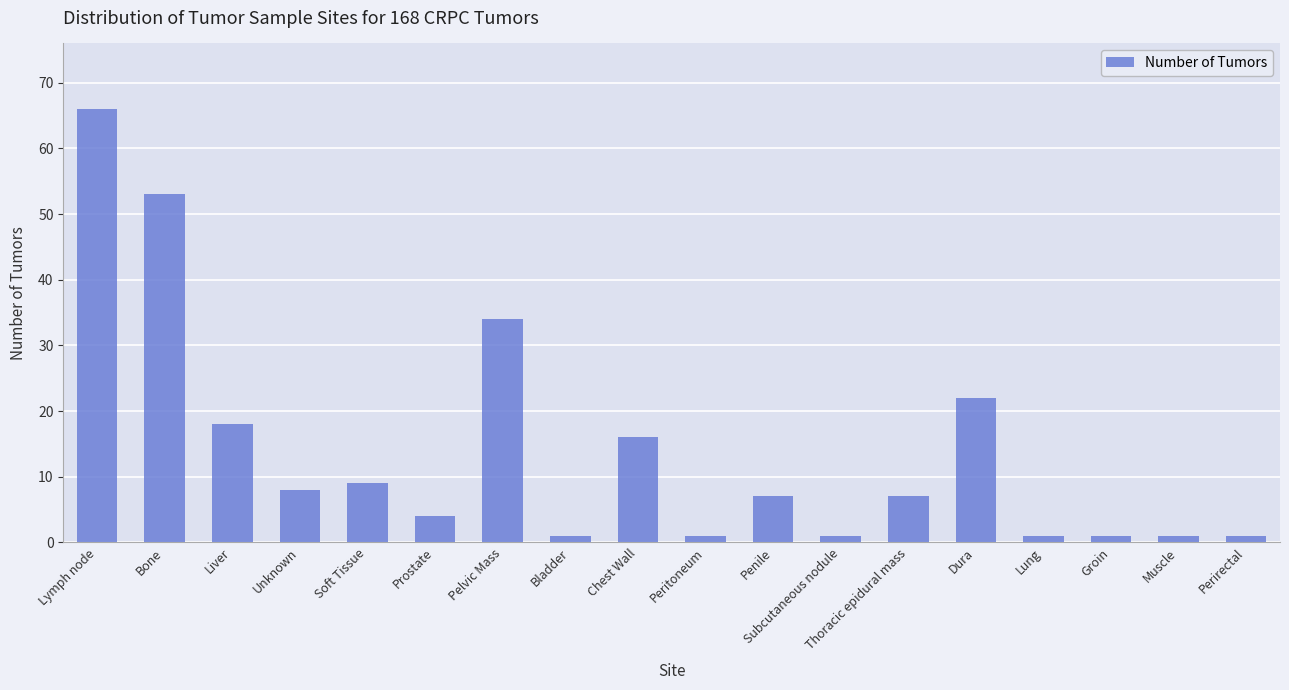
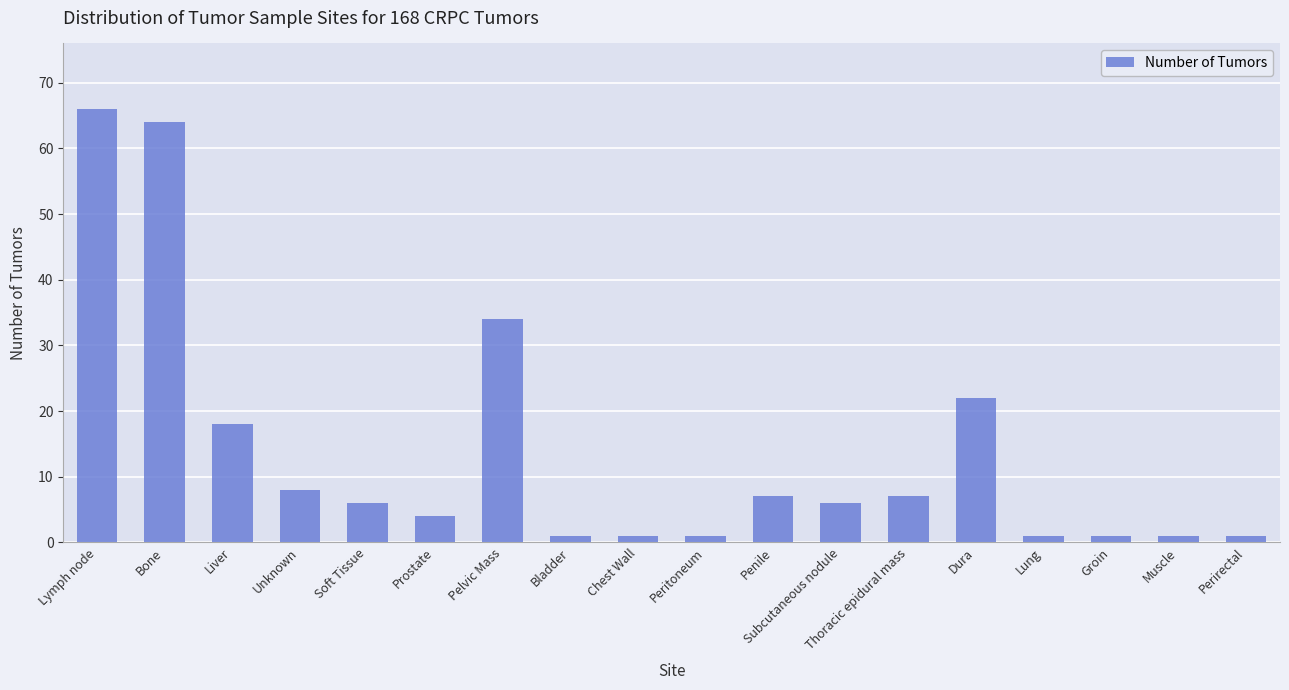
Bone: 53 -> 64
Soft Tissue: 9 -> 6
Chest Wall: 16 -> 1
Subcutaneous nodule: 1 -> 6
